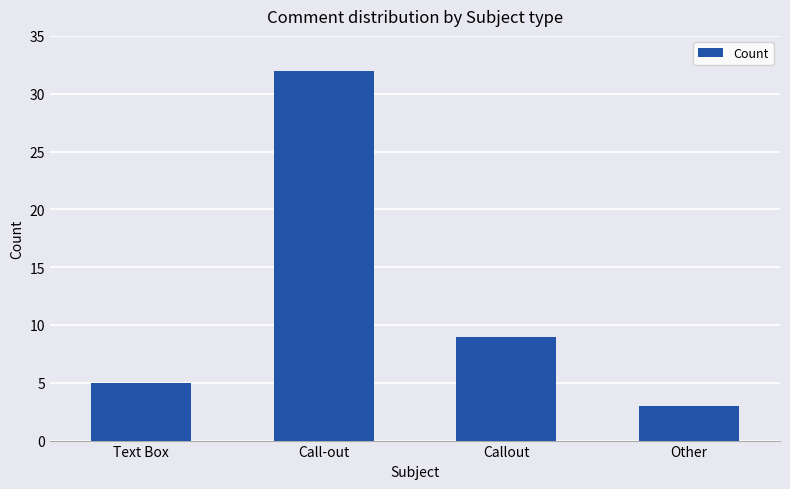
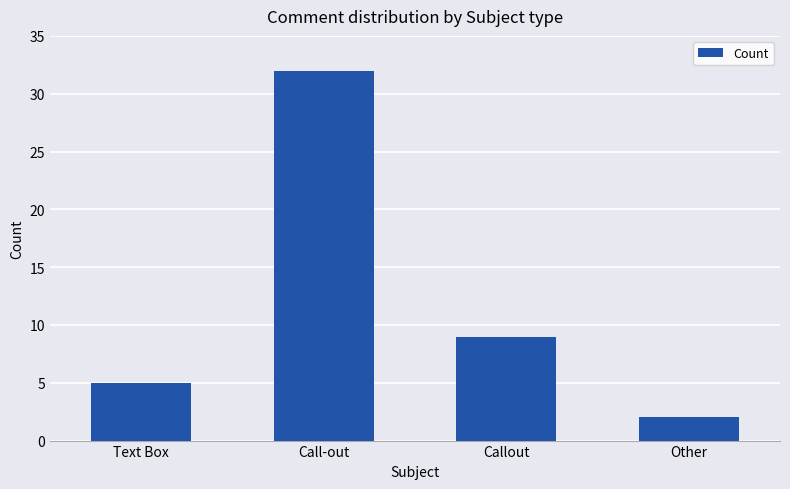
Other: 3 -> 2
